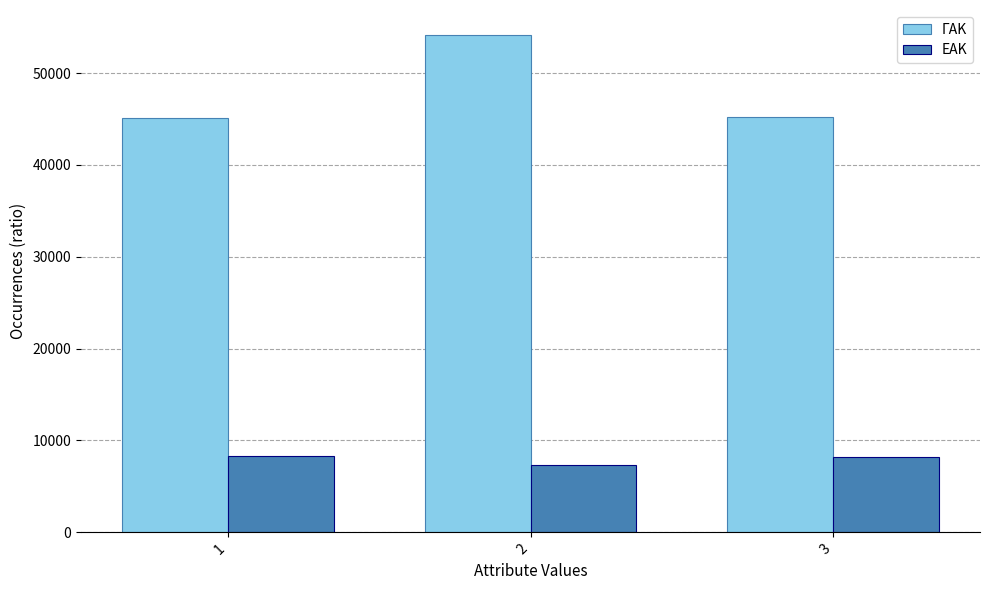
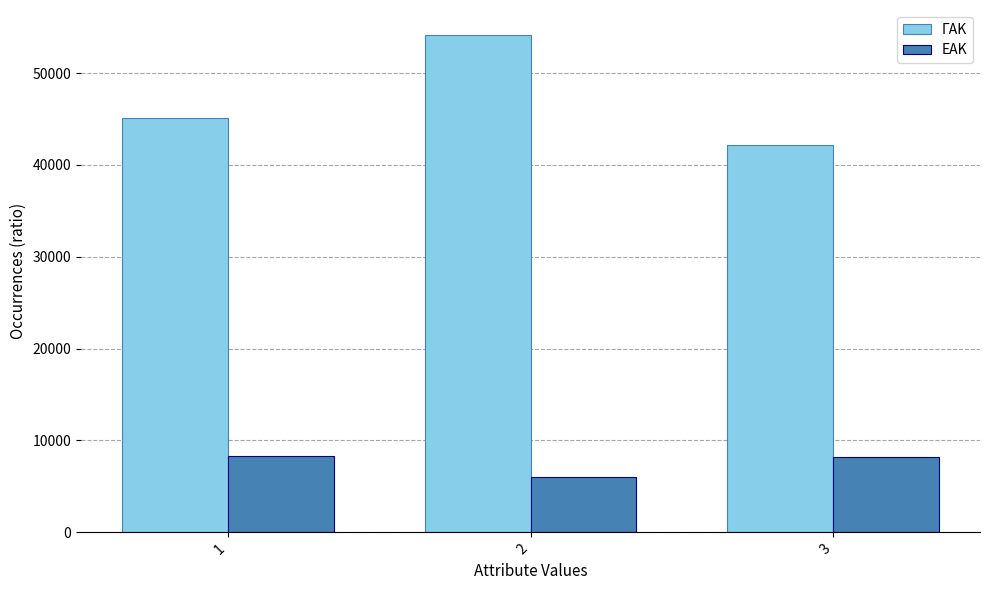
ΕΑΚ, 2: 7000 -> 6000
ΓΑΚ, 3: 45000 -> 42000
